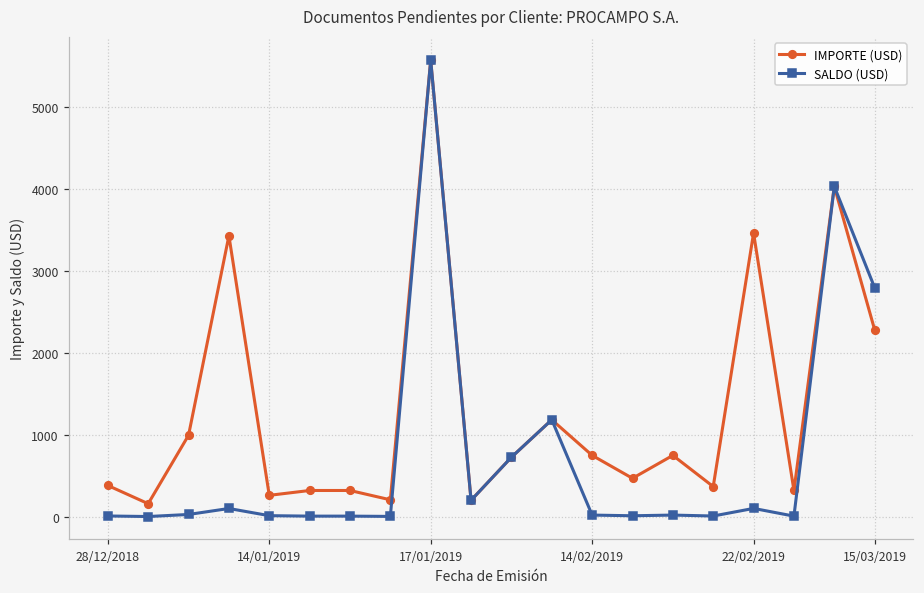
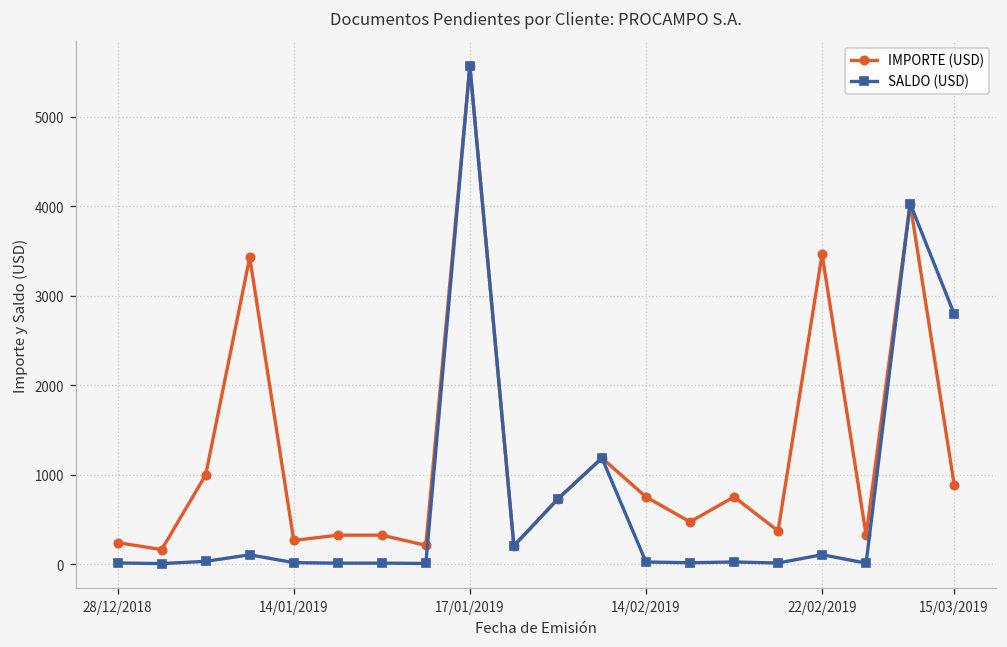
IMPORTE (USD), 28/12/2018: 400 -> 200
IMPORTE (USD), 15/03/2019: 2300 -> 900
